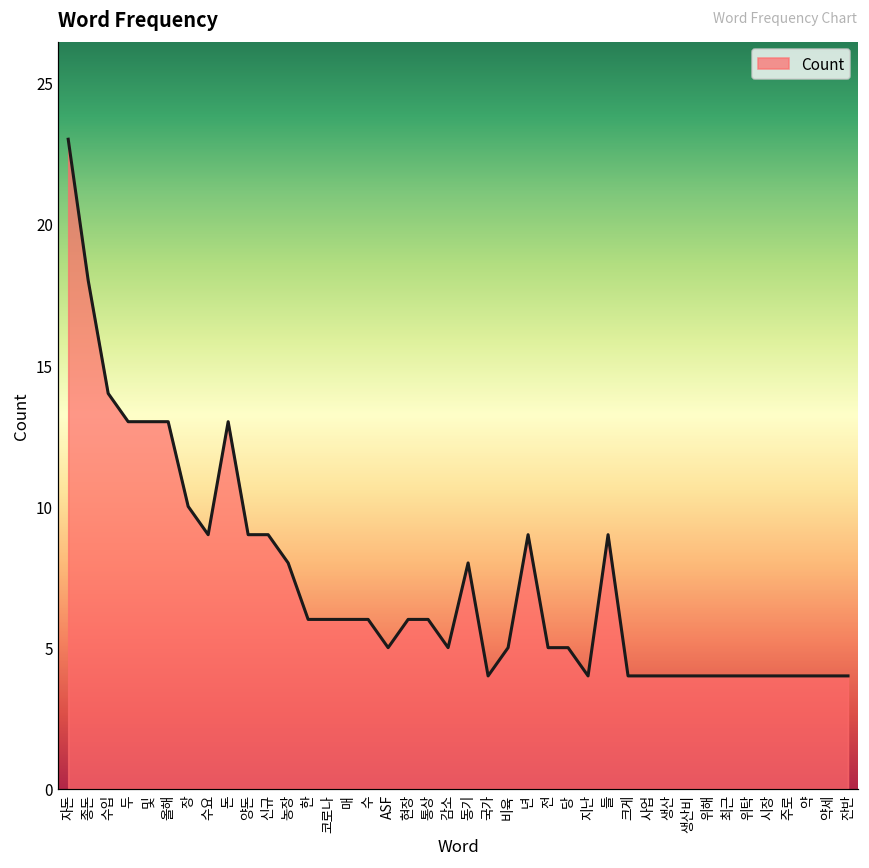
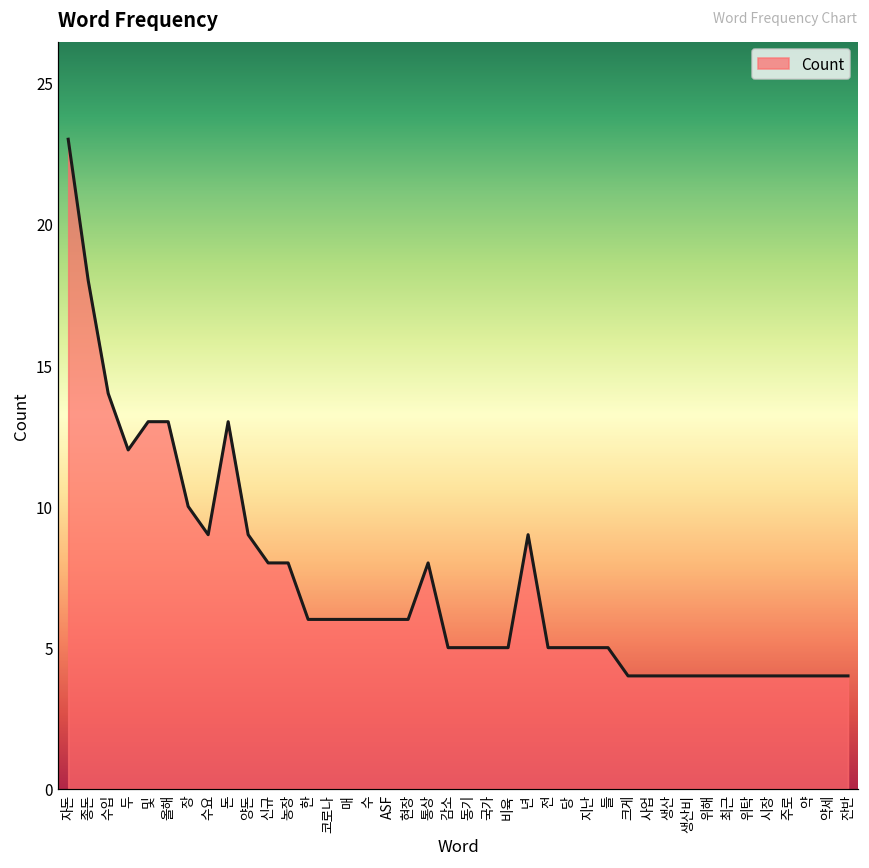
두: 13 -> 12
신규: 9 -> 8
ASF: 5 -> 6
통상: 6 -> 8
동기: 8 -> 5
국가: 4 -> 5
지난: 4 -> 5
들: 9 -> 5
